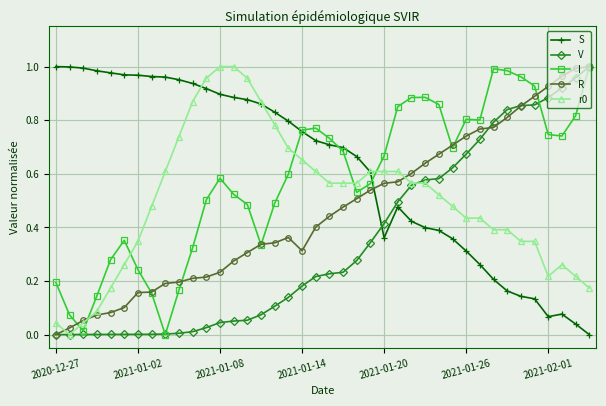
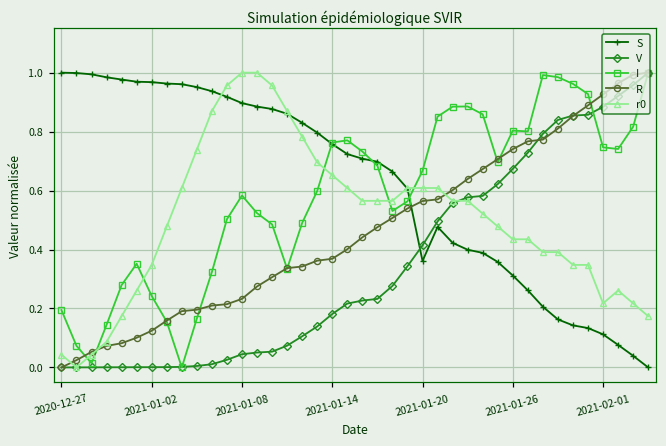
R, 2021-01-02: 0.16 -> 0.12
R, 2021-01-14: 0.31 -> 0.37
S, 2021-02-01: 0.07 -> 0.11
